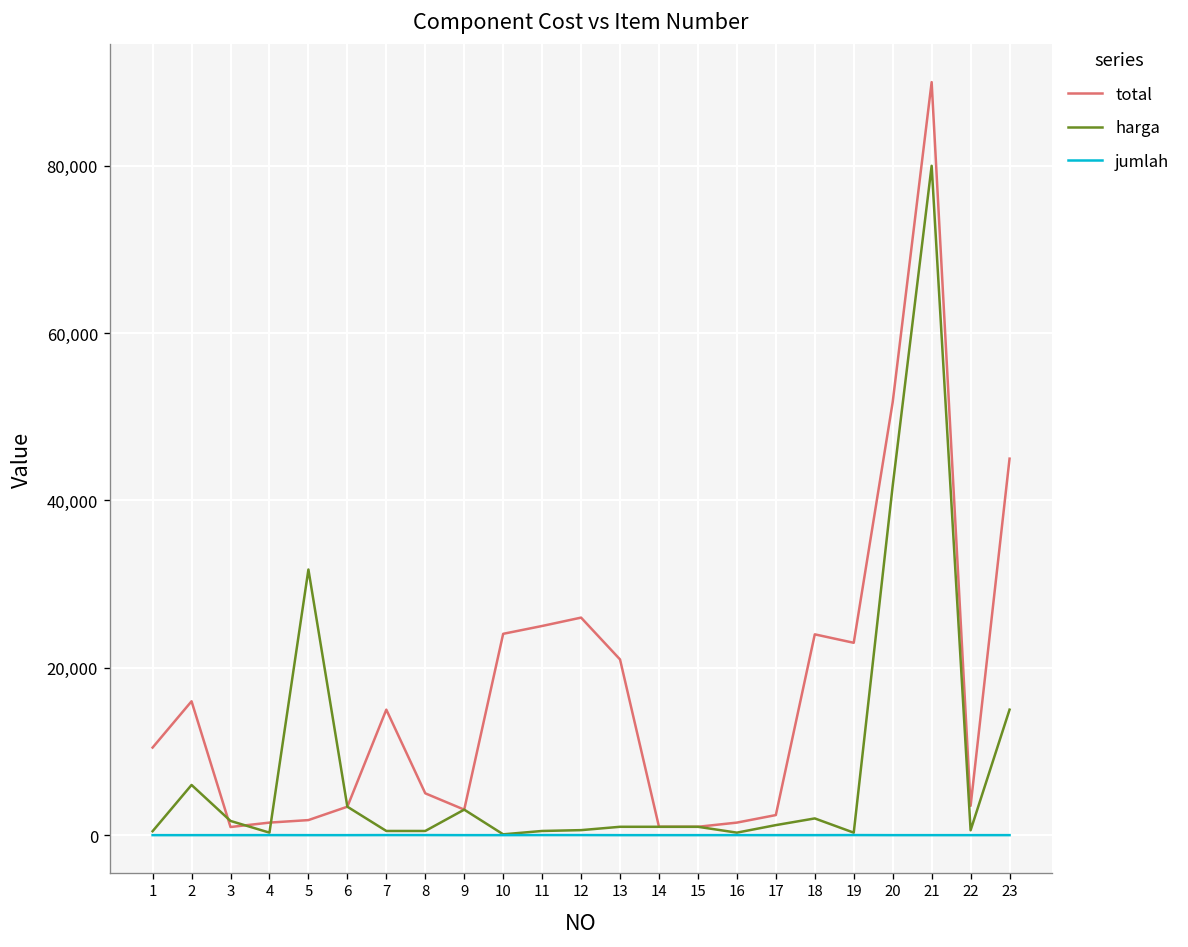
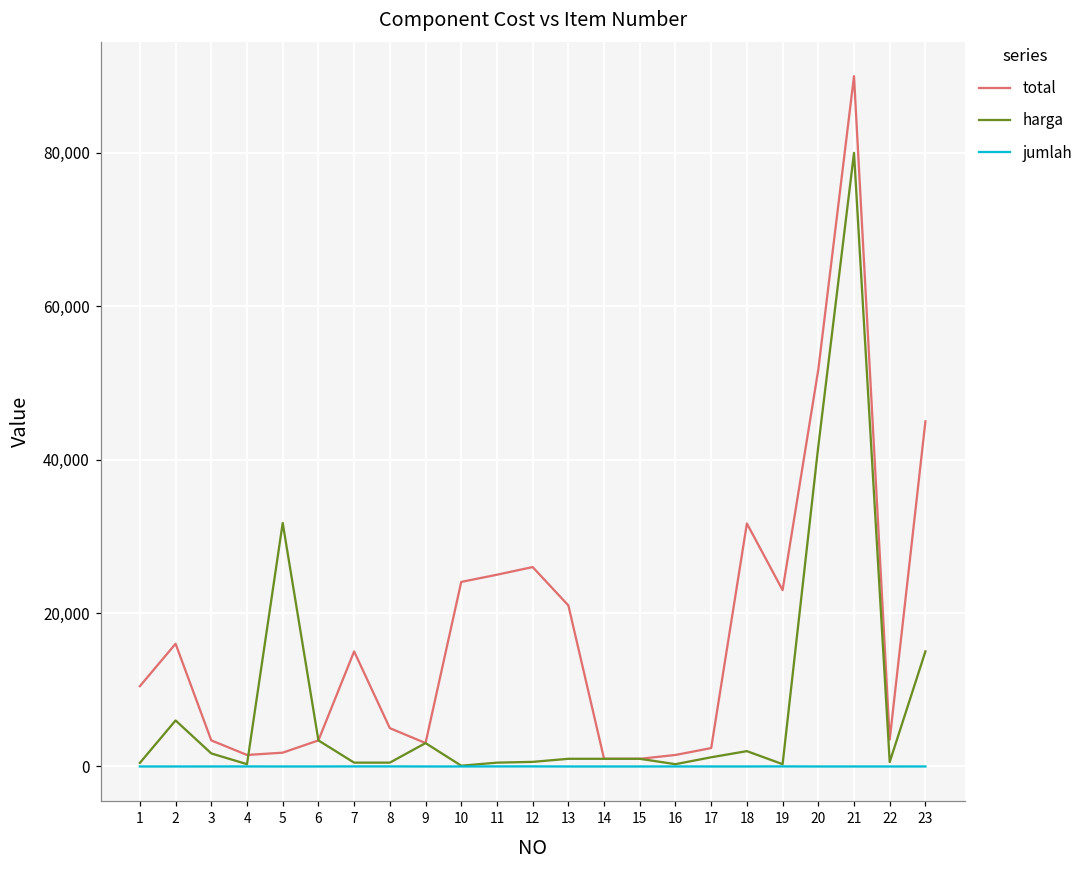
total, 3: 1,000 -> 3,000
total, 18: 24,000 -> 32,000
